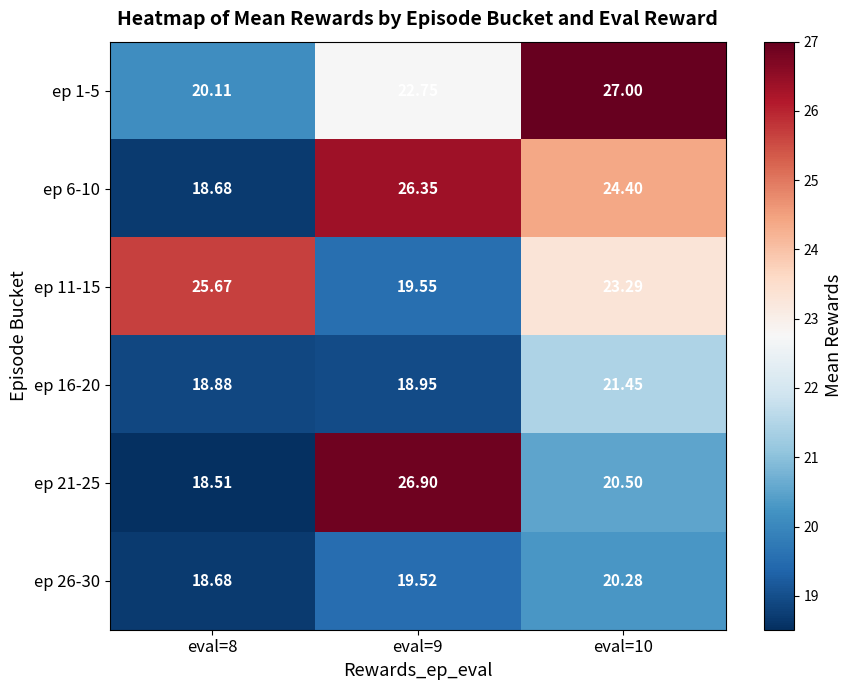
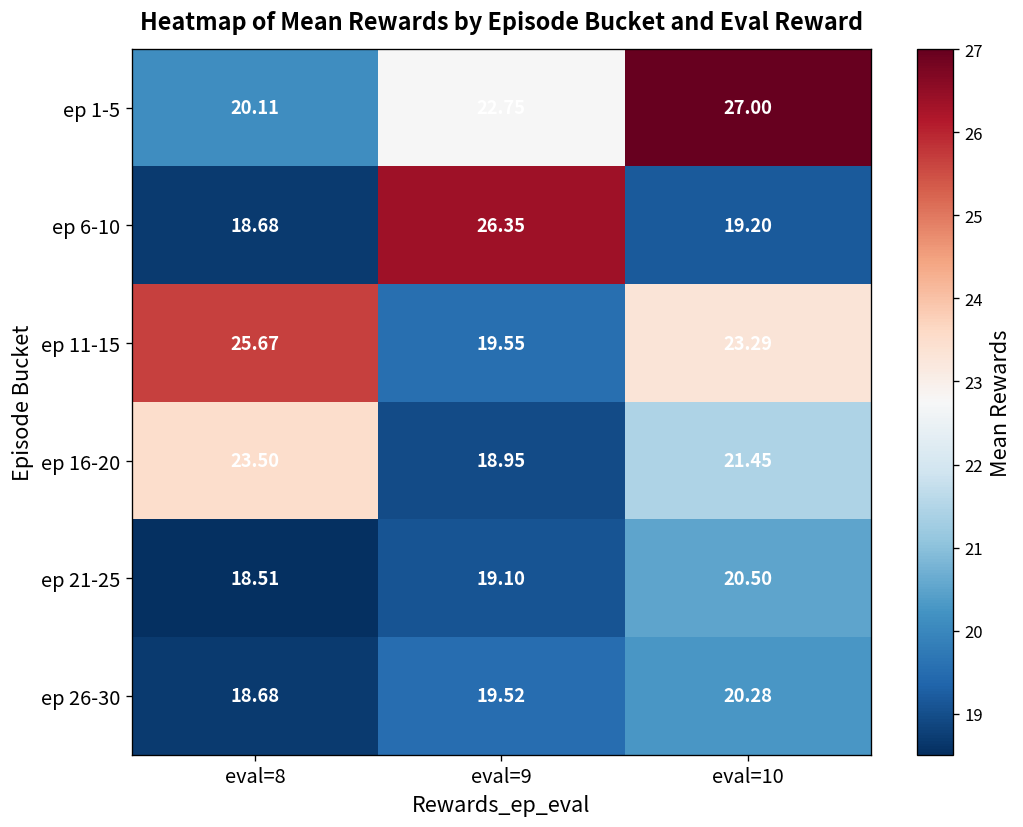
ep 6-10, eval=10: 24.40 -> 19.20
ep 16-20, eval=8: 18.88 -> 23.50
ep 21-25, eval=9: 26.90 -> 19.10
